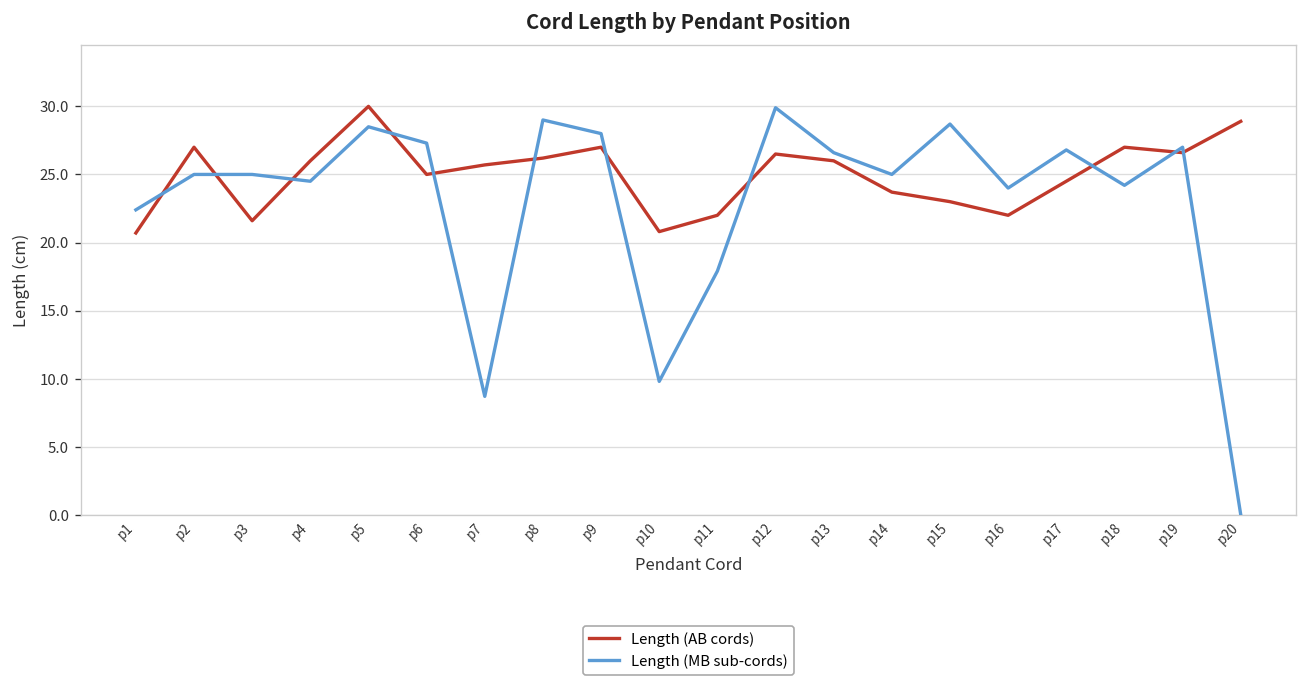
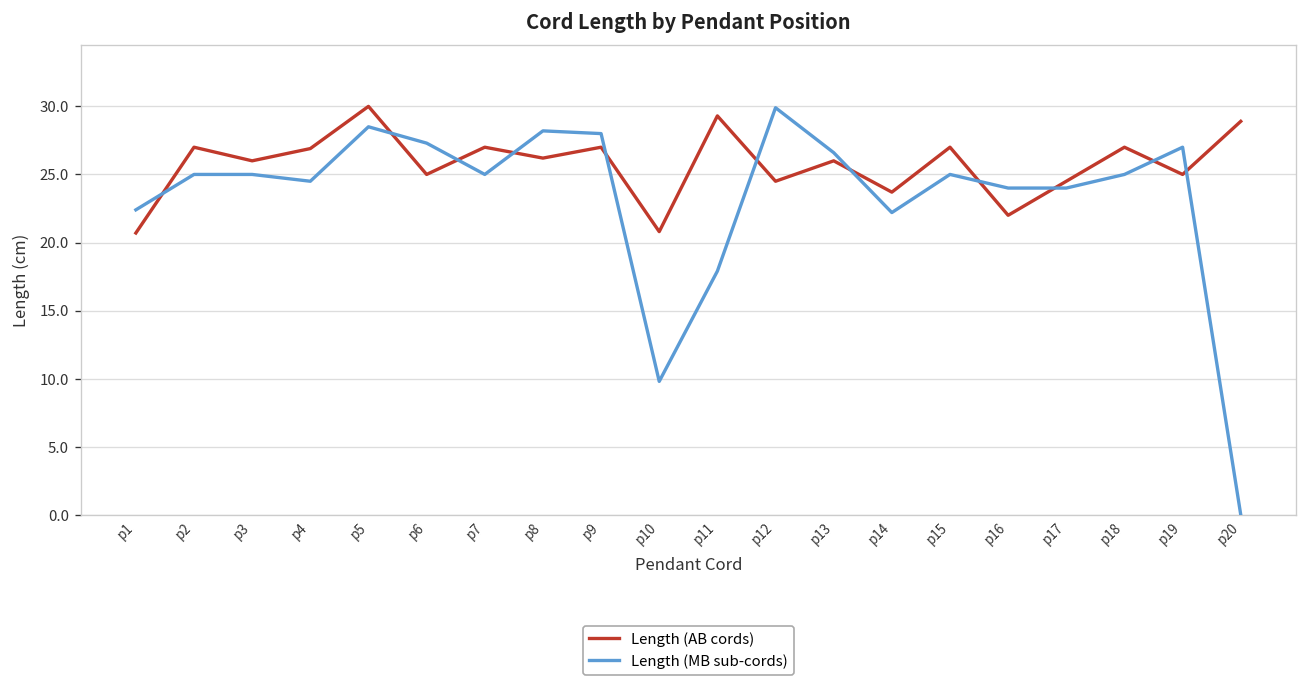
Length (AB cords), p3: 21.6 -> 26.0
Length (AB cords), p4: 26.0 -> 26.9
Length (AB cords), p7: 25.7 -> 27.0
Length (MB sub-cords), p7: 8.7 -> 25.0
Length (MB sub-cords), p8: 29.0 -> 28.2
Length (AB cords), p11: 22.0 -> 29.3
Length (AB cords), p12: 26.5 -> 24.5
Length (MB sub-cords), p14: 25.0 -> 22.2
Length (AB cords), p15: 23 -> 27
Length (MB sub-cords), p15: 28.7 -> 25.0
Length (MB sub-cords), p17: 26.8 -> 24.0
Length (MB sub-cords), p18: 24.2 -> 25.0
Length (AB cords), p19: 26.6 -> 25.0
